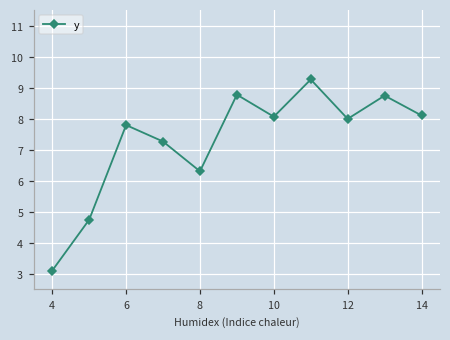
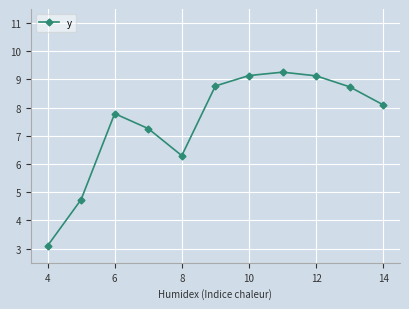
10: 8.1 -> 9.1
12: 8.0 -> 9.1
